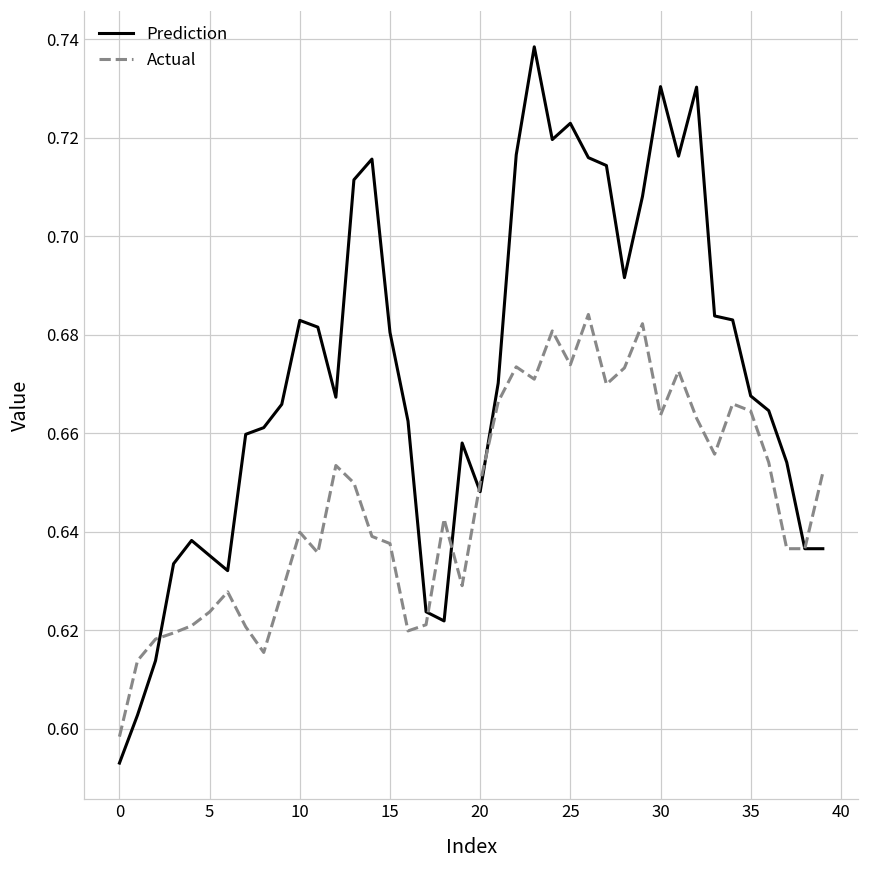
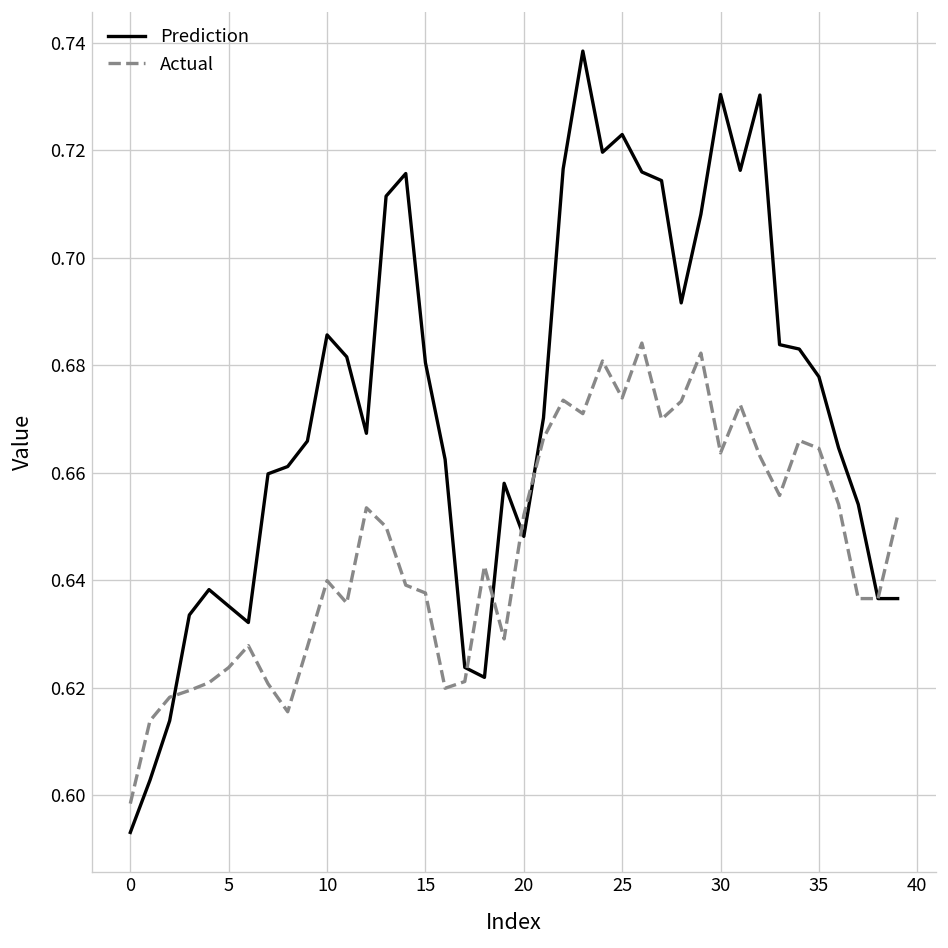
Prediction, 10: 0.683 -> 0.686
Actual, 20: 0.650 -> 0.652
Prediction, 35: 0.668 -> 0.678
